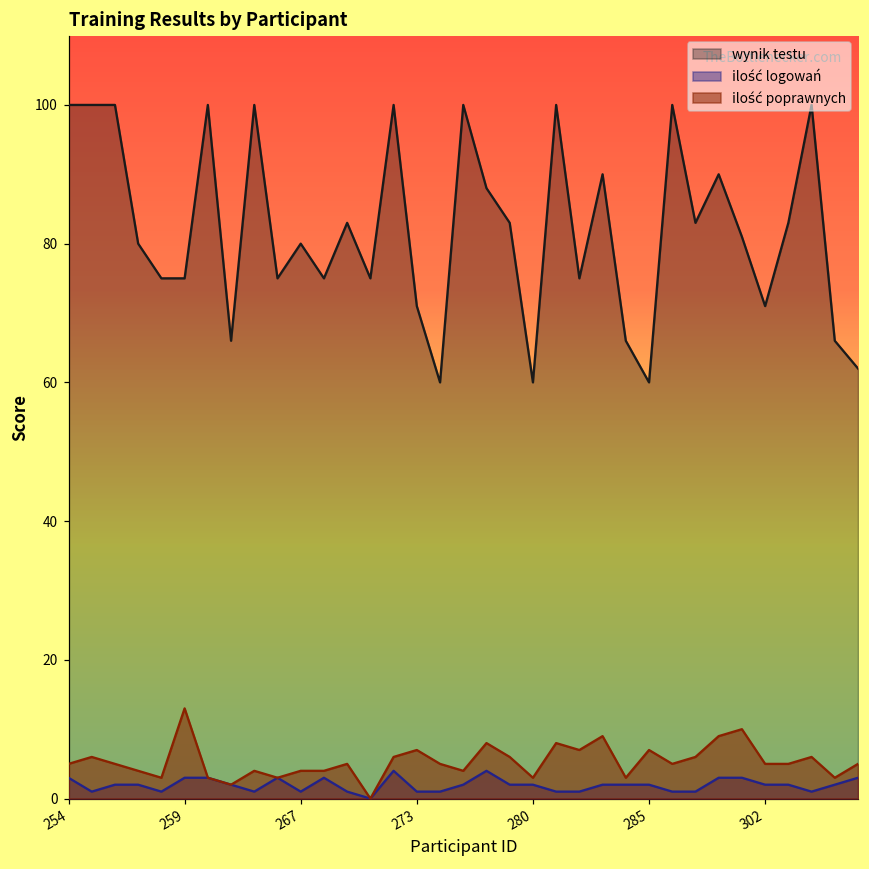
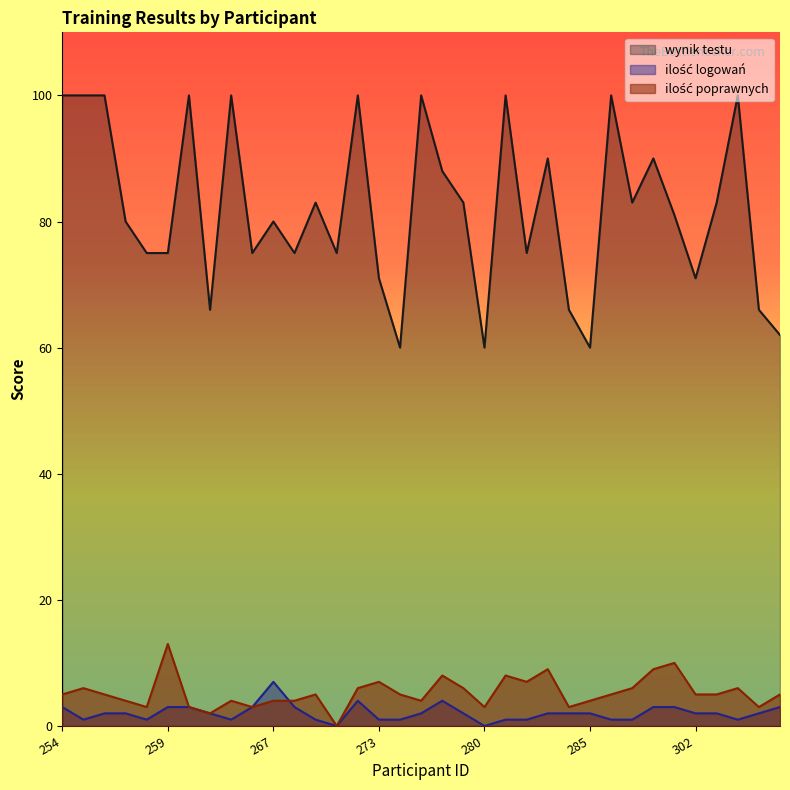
ilość logowań, 267: 1 -> 7
ilość logowań, 280: 2 -> 0
ilość poprawnych, 285: 7 -> 4
